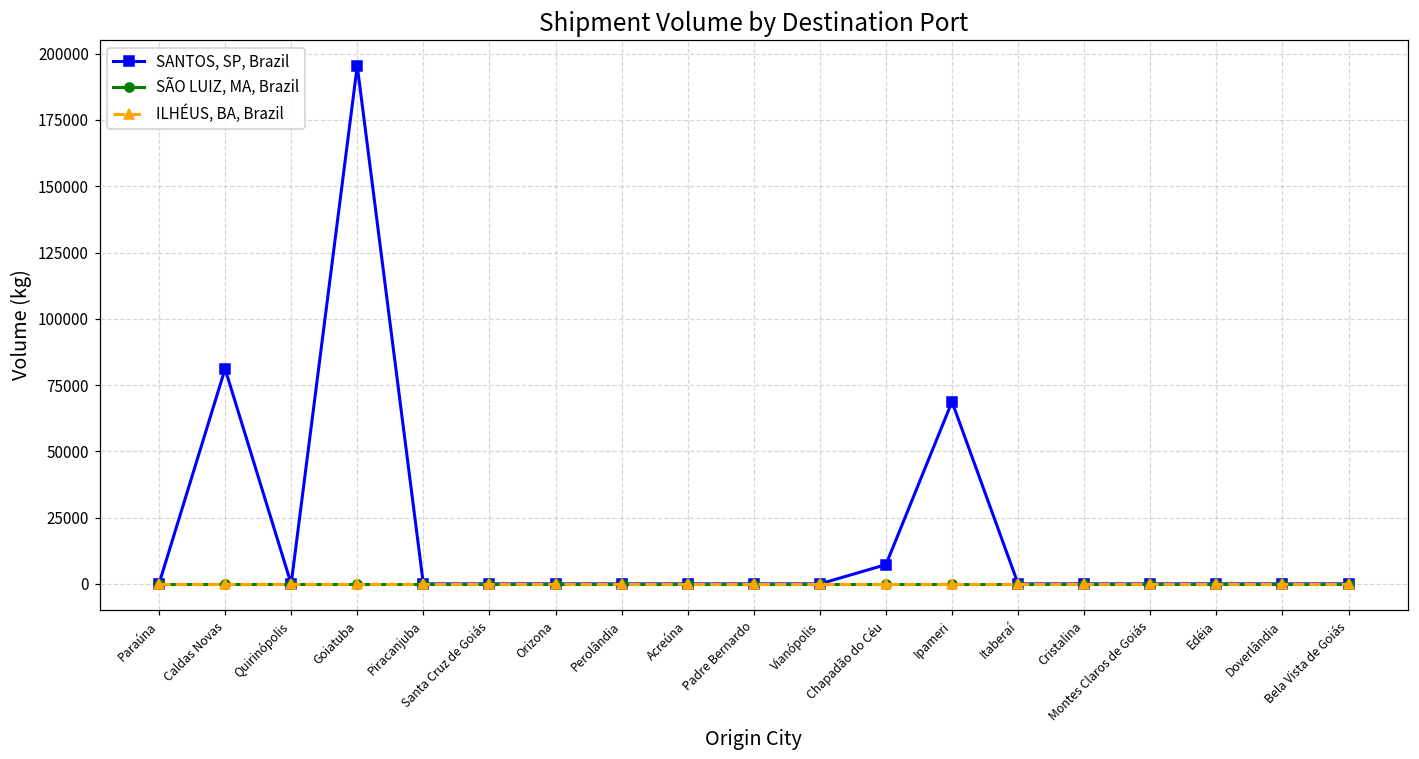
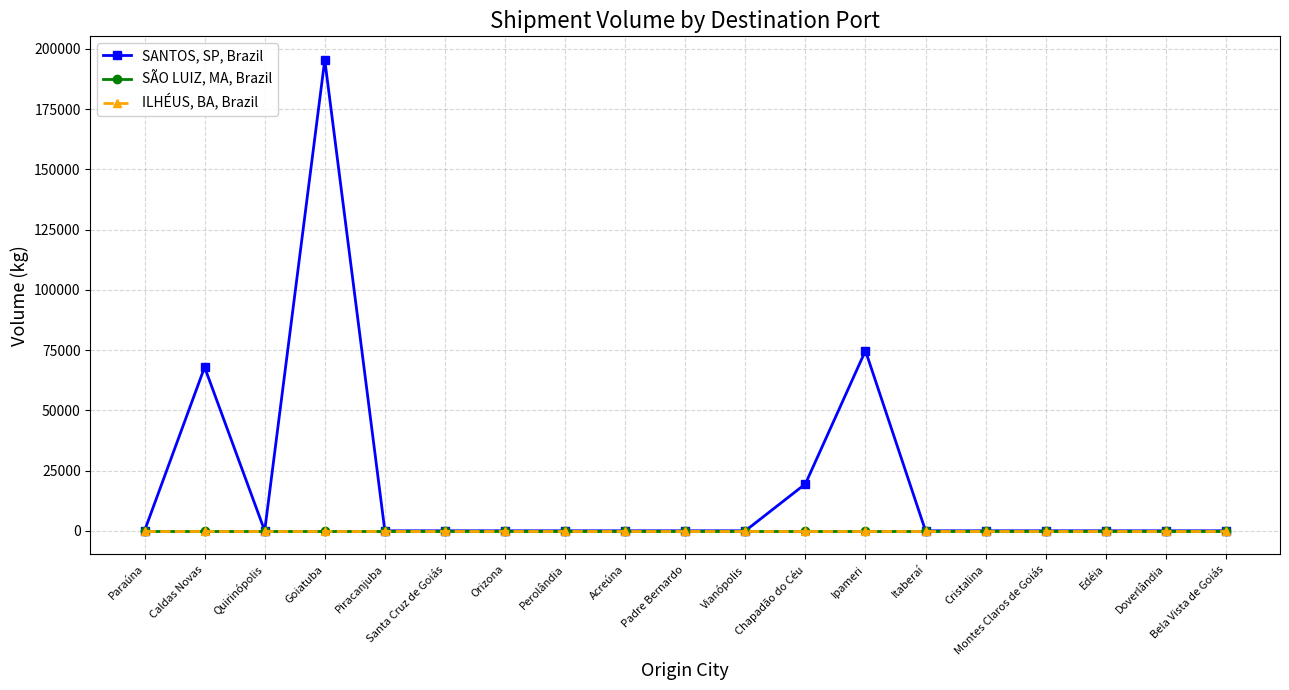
SANTOS, SP, Brazil, Caldas Novas: 81000 -> 68000
SANTOS, SP, Brazil, Chapadão do Céu: 7000 -> 19000
SANTOS, SP, Brazil, Ipameri: 69000 -> 75000
